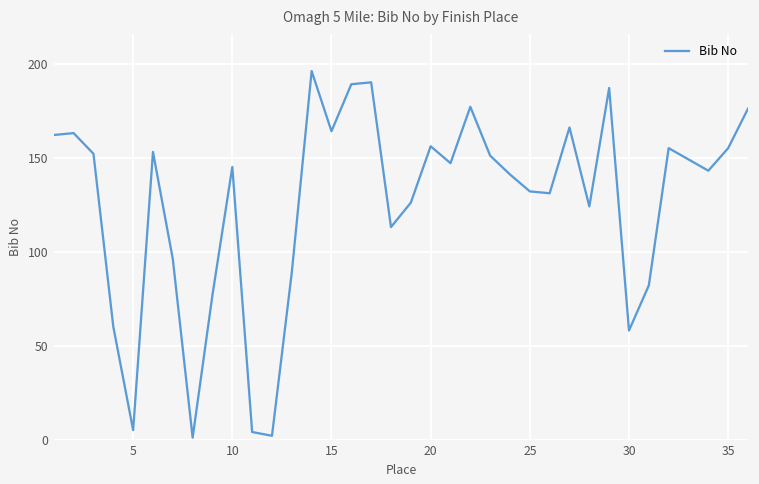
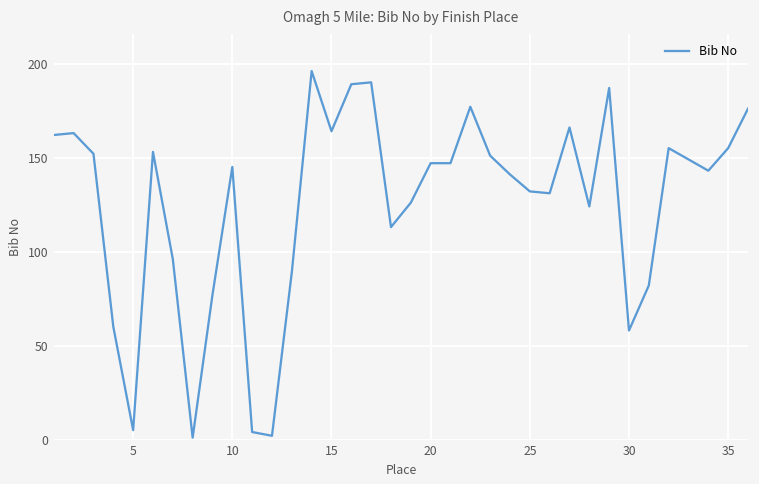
20: 156 -> 147
